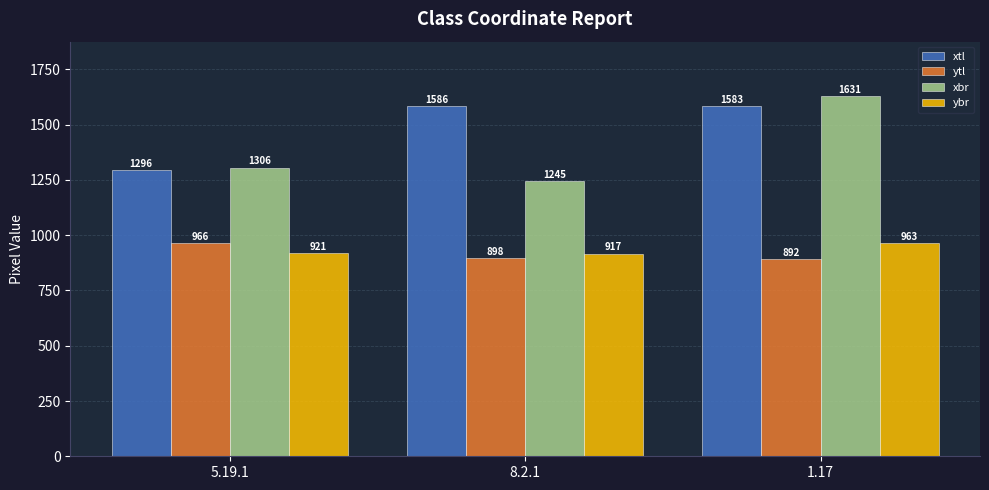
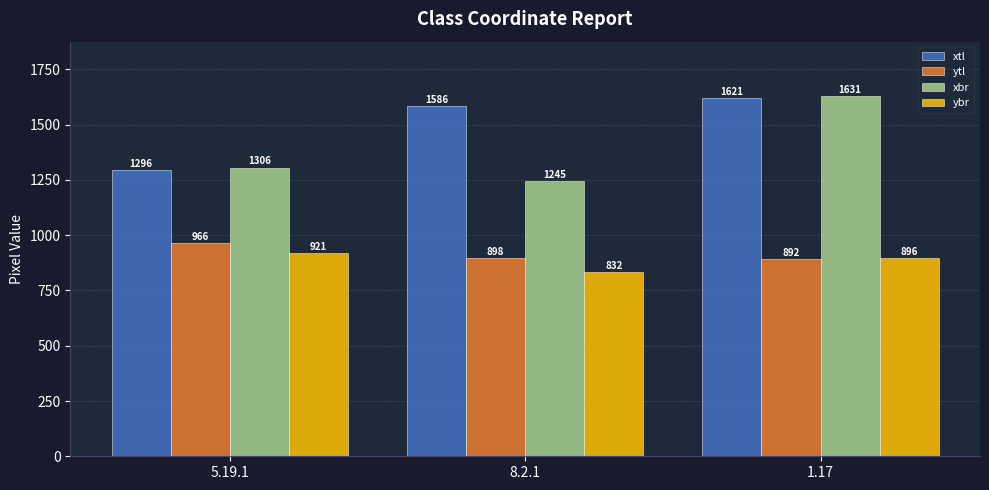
ybr, 8.2.1: 917 -> 832
xtl, 1.17: 1583 -> 1621
ybr, 1.17: 963 -> 896
